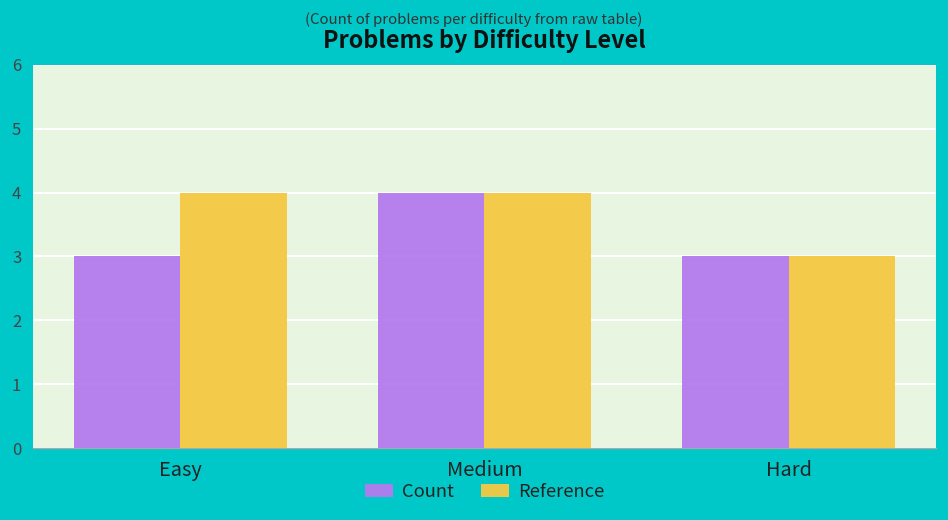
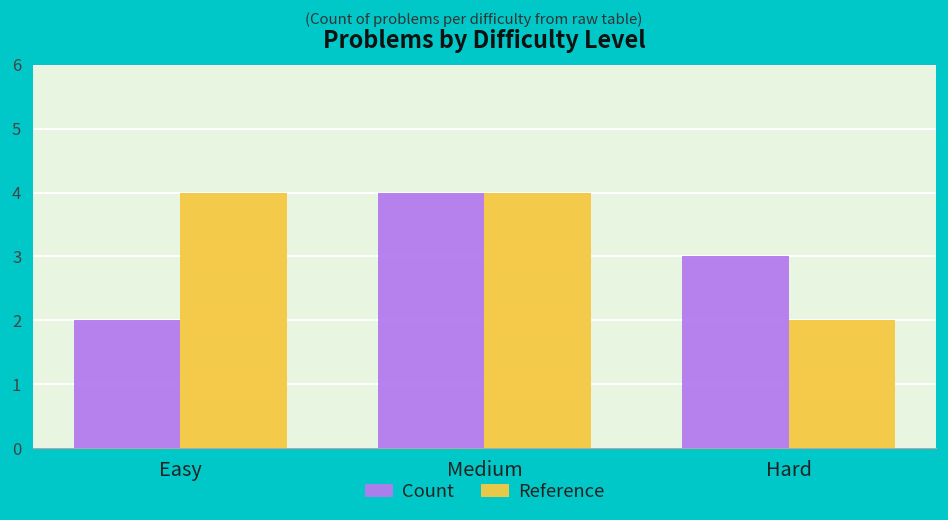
Count, Easy: 3 -> 2
Reference, Hard: 3 -> 2
